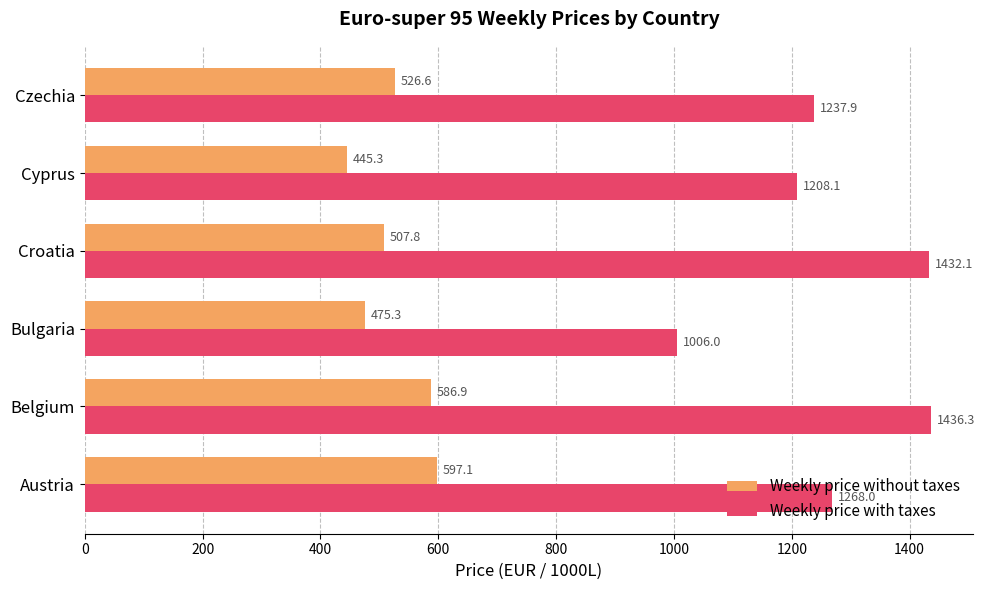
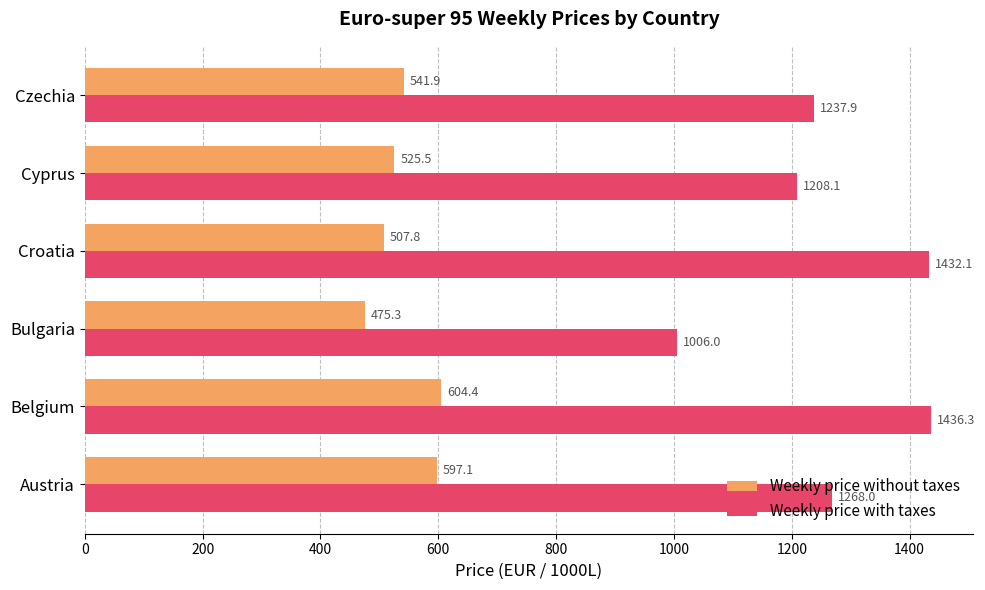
Weekly price without taxes, Czechia: 526.6 -> 541.9
Weekly price without taxes, Cyprus: 445.3 -> 525.5
Weekly price without taxes, Belgium: 586.9 -> 604.4
